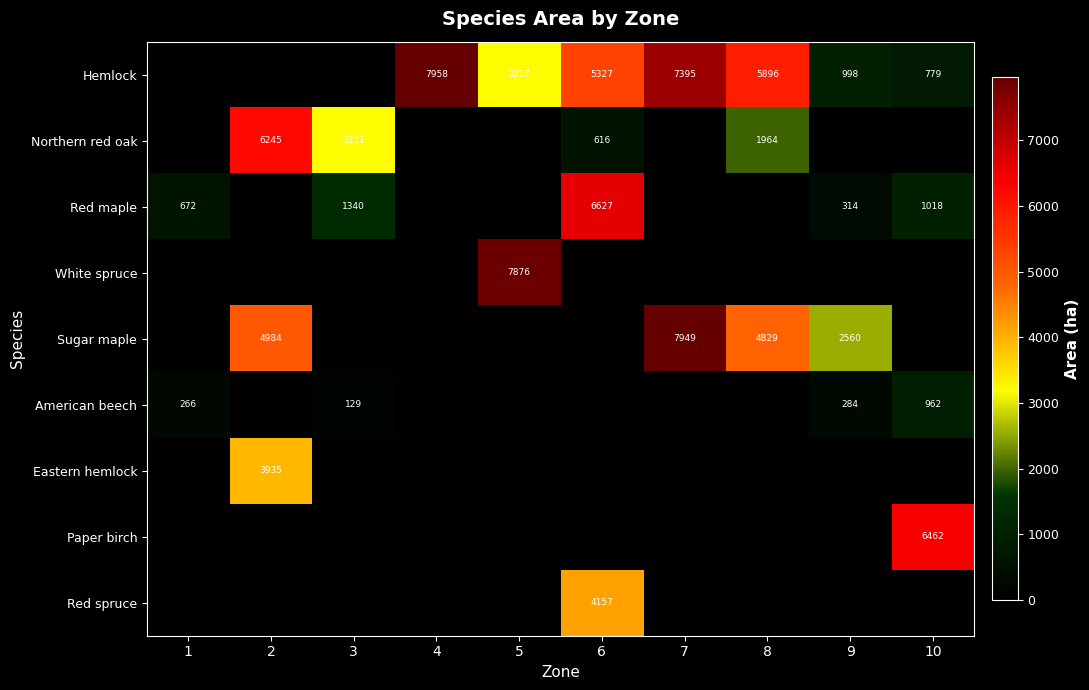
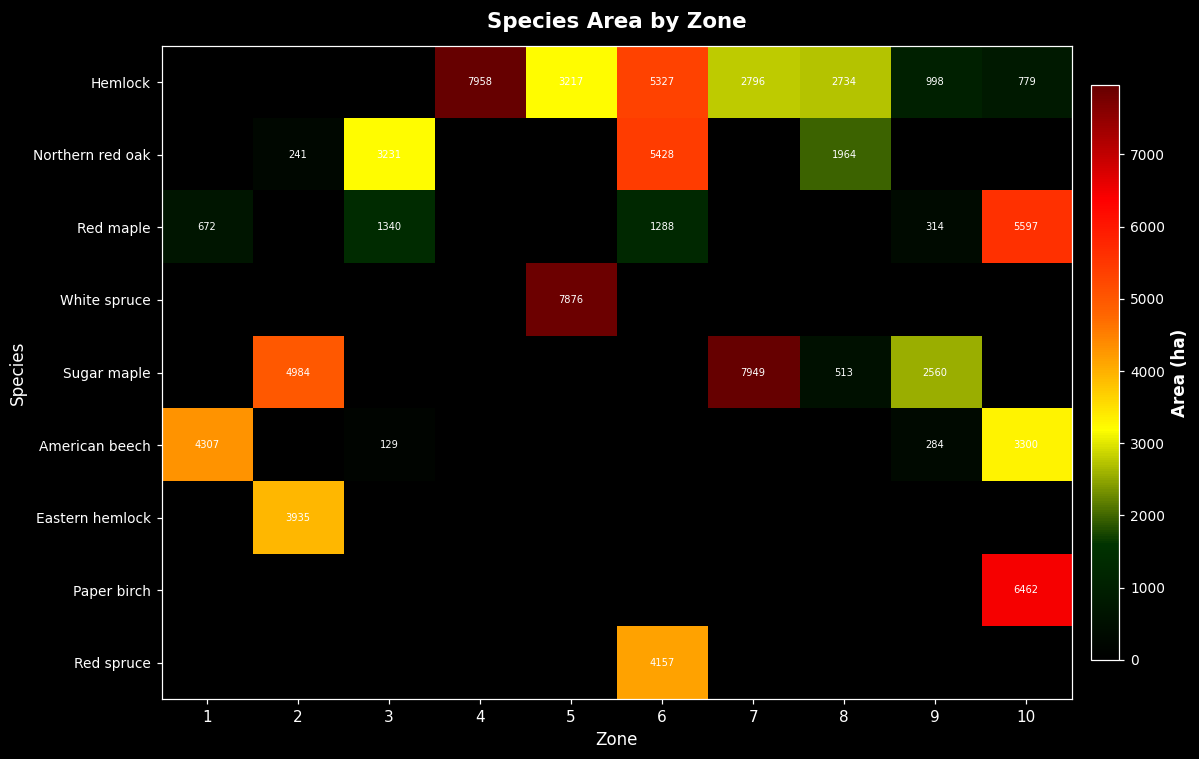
Hemlock, 7: 7395 -> 2796
Hemlock, 8: 5896 -> 2734
Northern red oak, 2: 6245 -> 241
Northern red oak, 6: 616 -> 5428
Red maple, 6: 6627 -> 1288
Red maple, 10: 1018 -> 5597
Sugar maple, 8: 4829 -> 513
American beech, 1: 266 -> 4307
American beech, 10: 962 -> 3300
